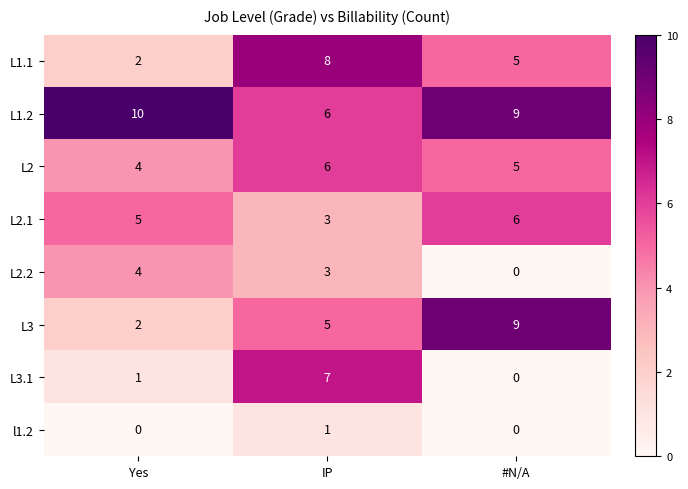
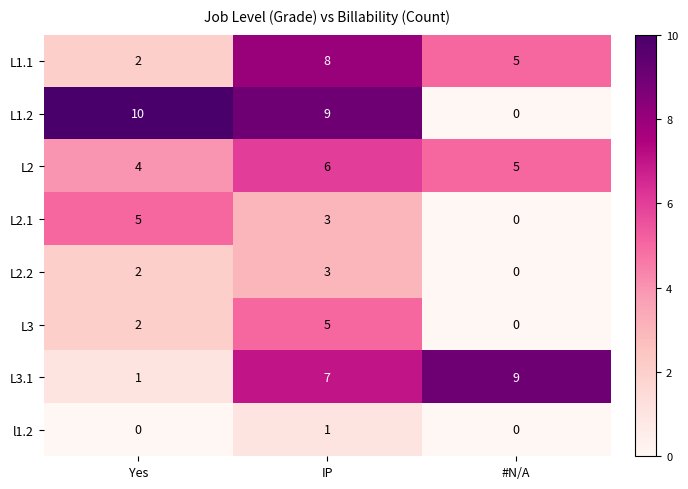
L1.2, IP: 6 -> 9
L1.2, #N/A: 9 -> 0
L2.1, #N/A: 6 -> 0
L2.2, Yes: 4 -> 2
L3, #N/A: 9 -> 0
L3.1, #N/A: 0 -> 9
